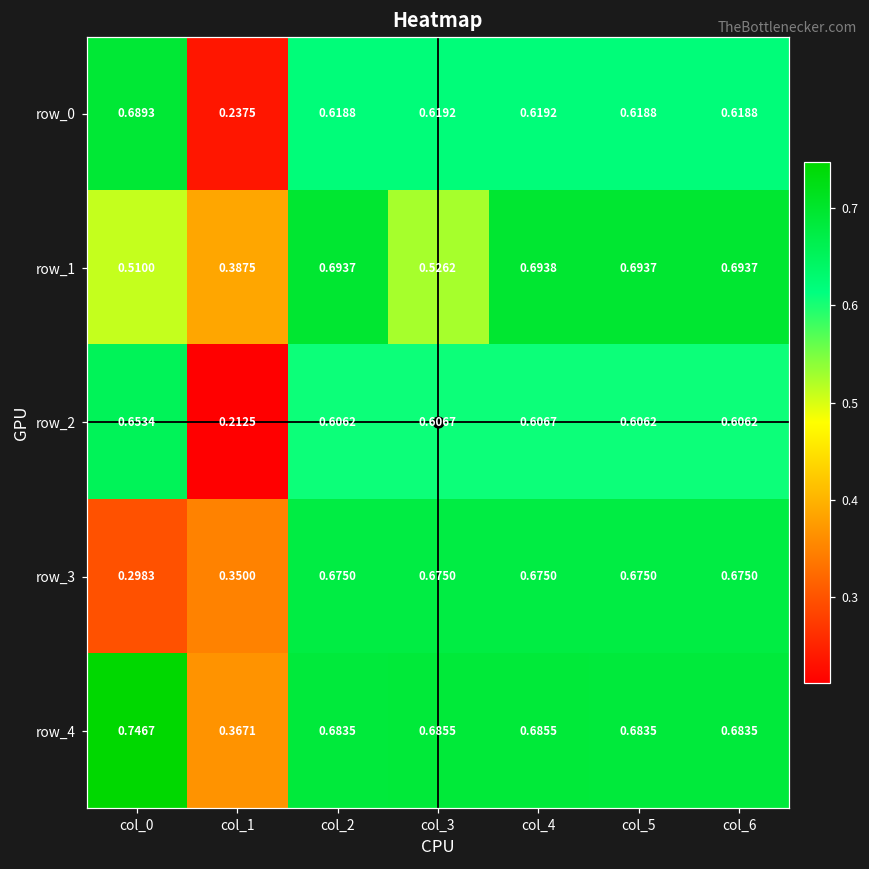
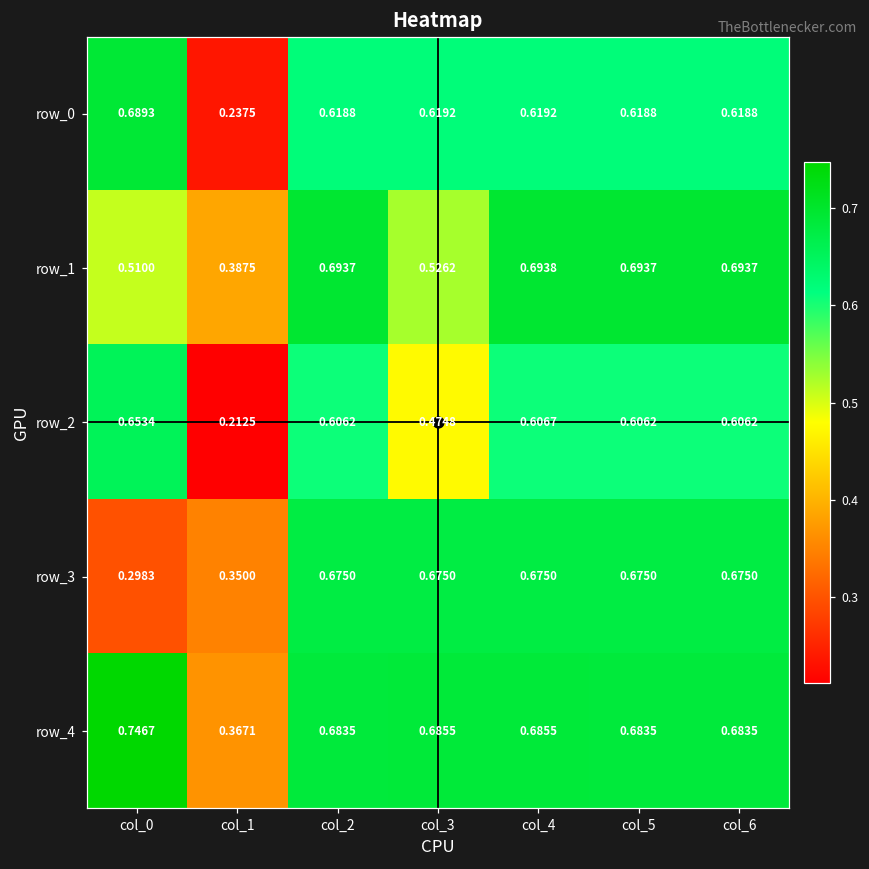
row_2, col_3: 0.6067 -> 0.4748
